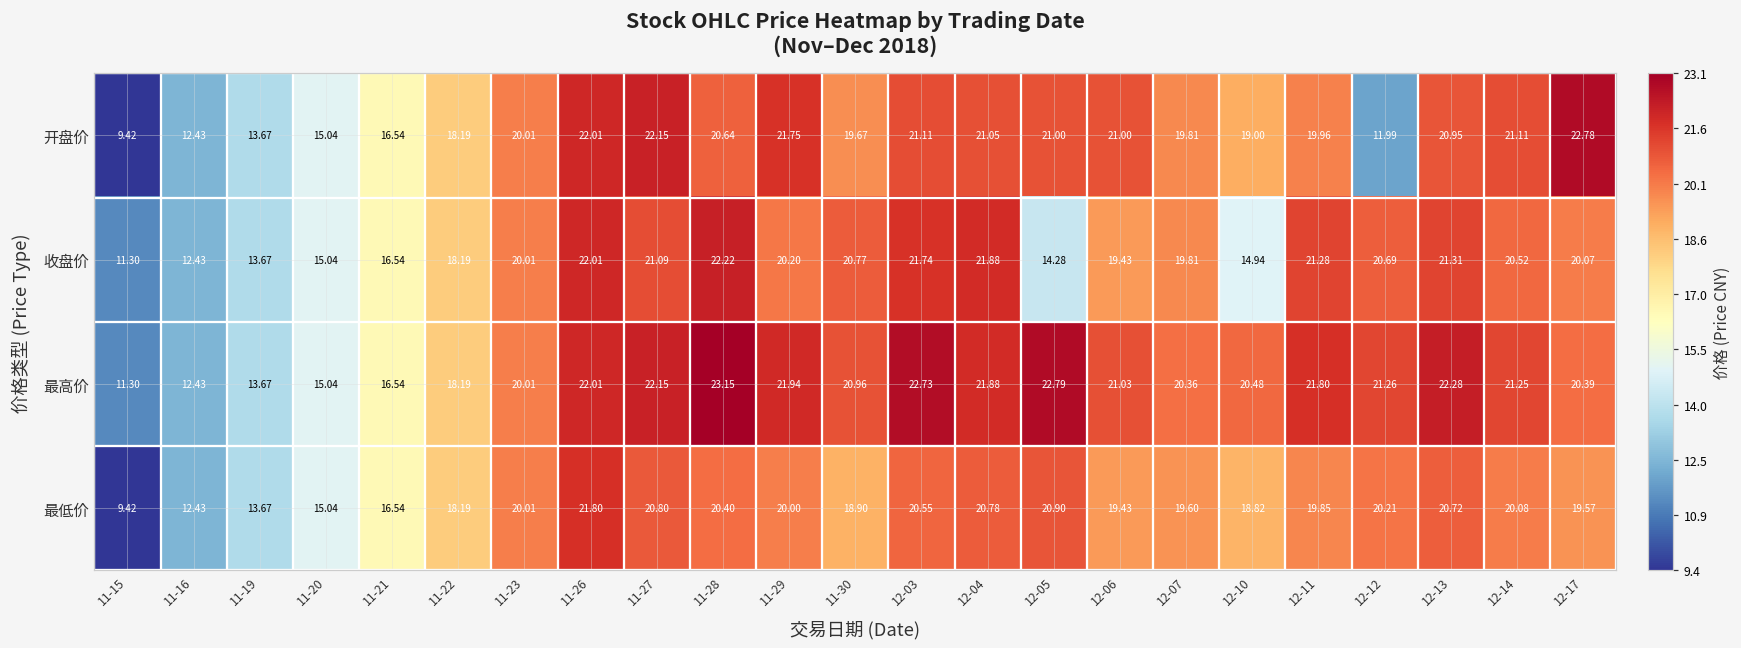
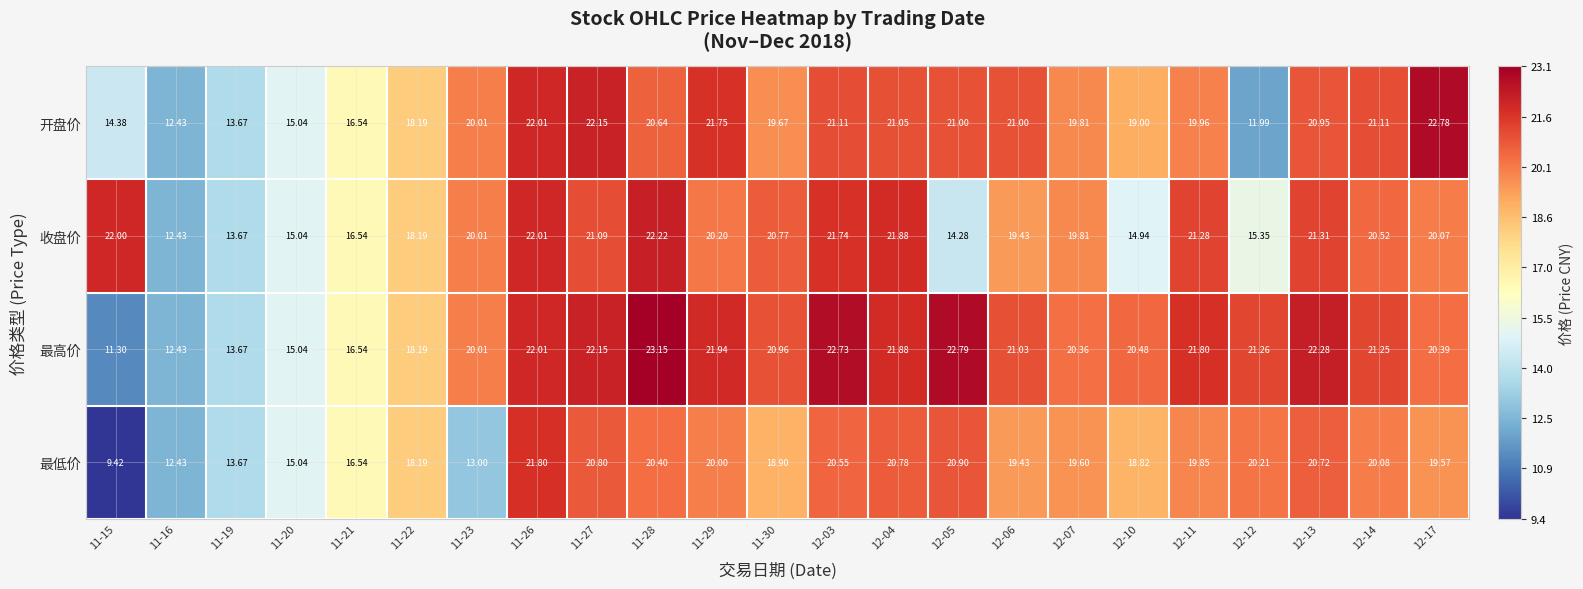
开盘价, 11-15: 9.42 -> 14.38
收盘价, 11-15: 11.30 -> 22.00
收盘价, 12-12: 20.69 -> 15.35
最低价, 11-23: 20.01 -> 13.00
